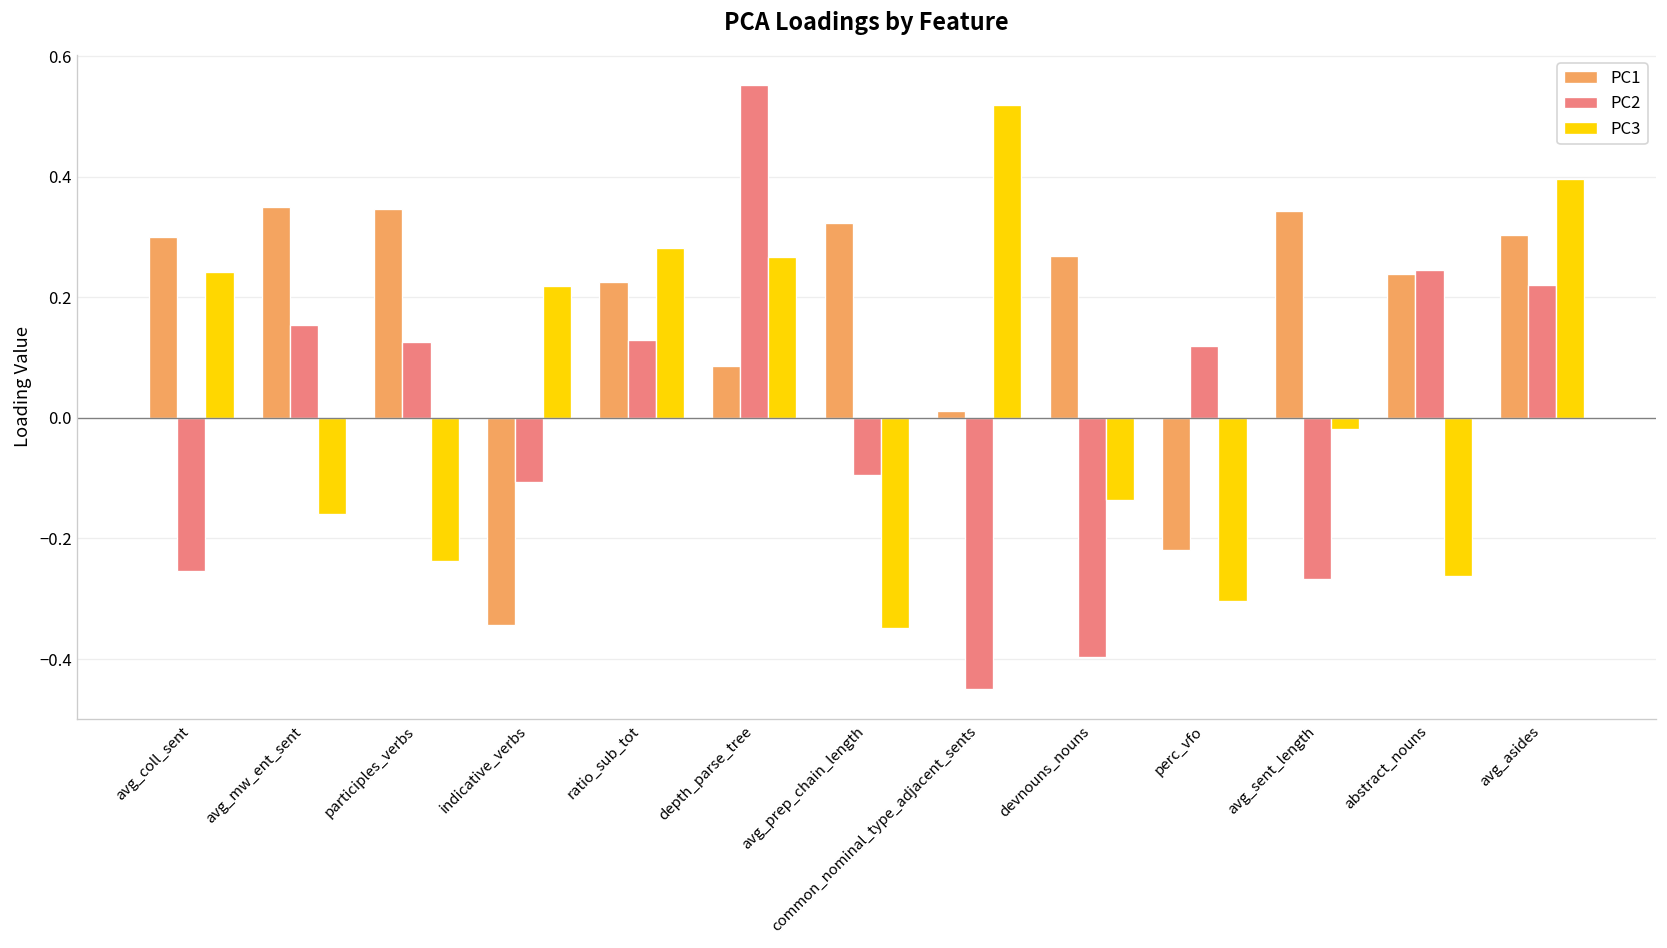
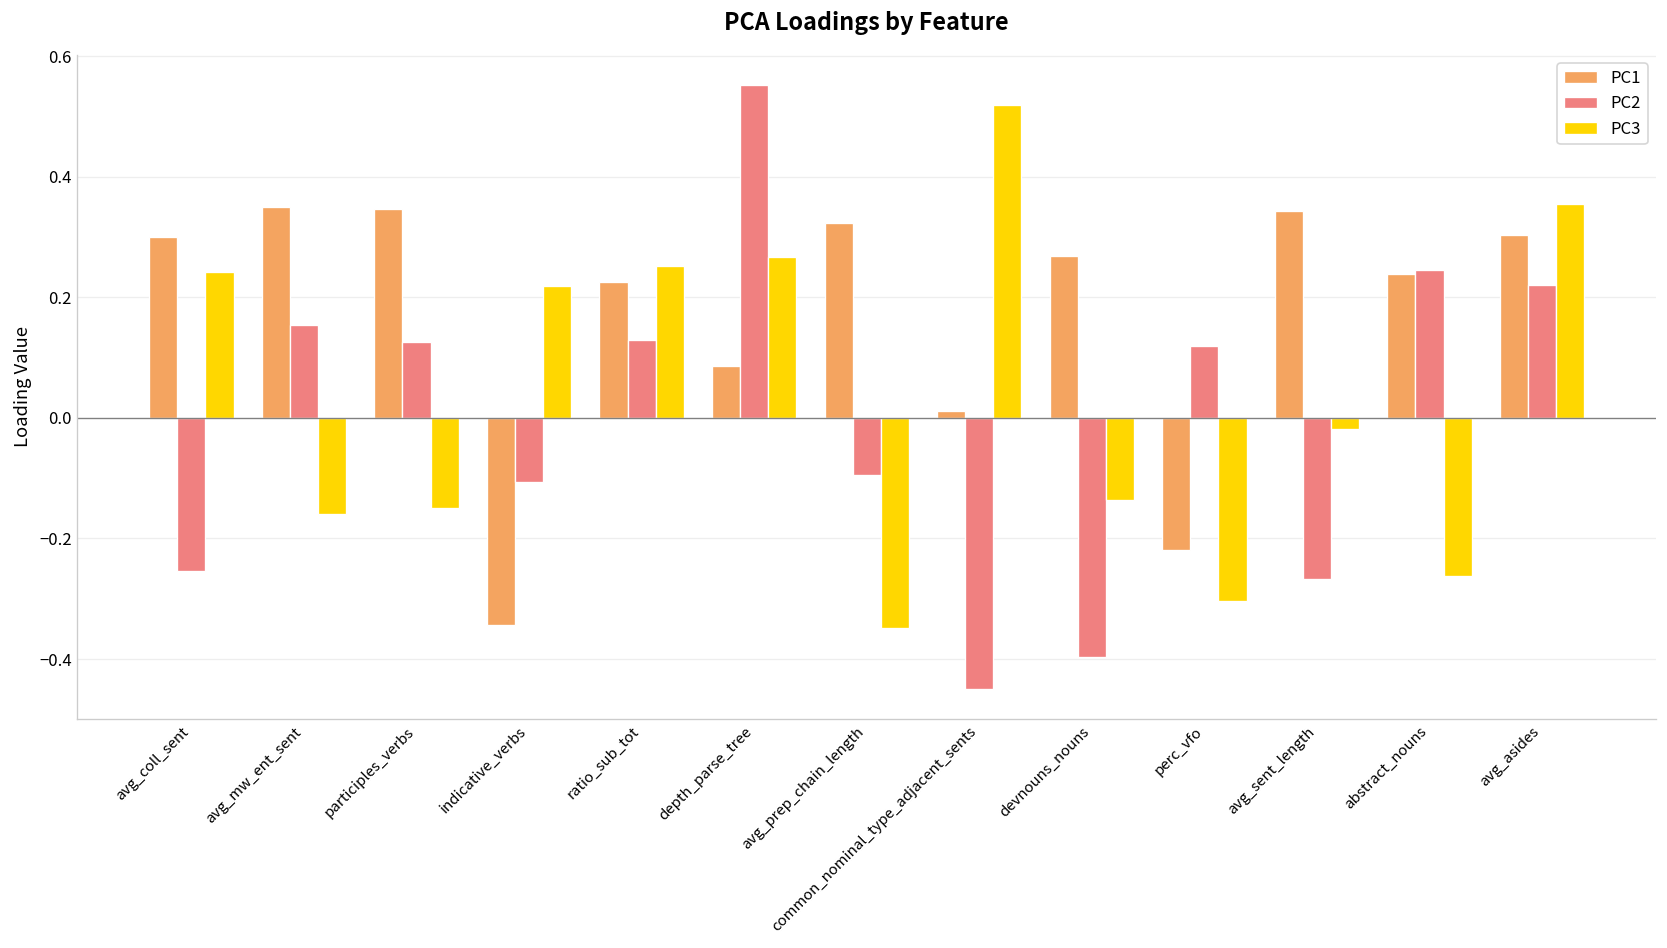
PC3, participles_verbs: -0.24 -> -0.15
PC3, ratio_sub_tot: 0.28 -> 0.25
PC3, avg_asides: 0.40 -> 0.35
